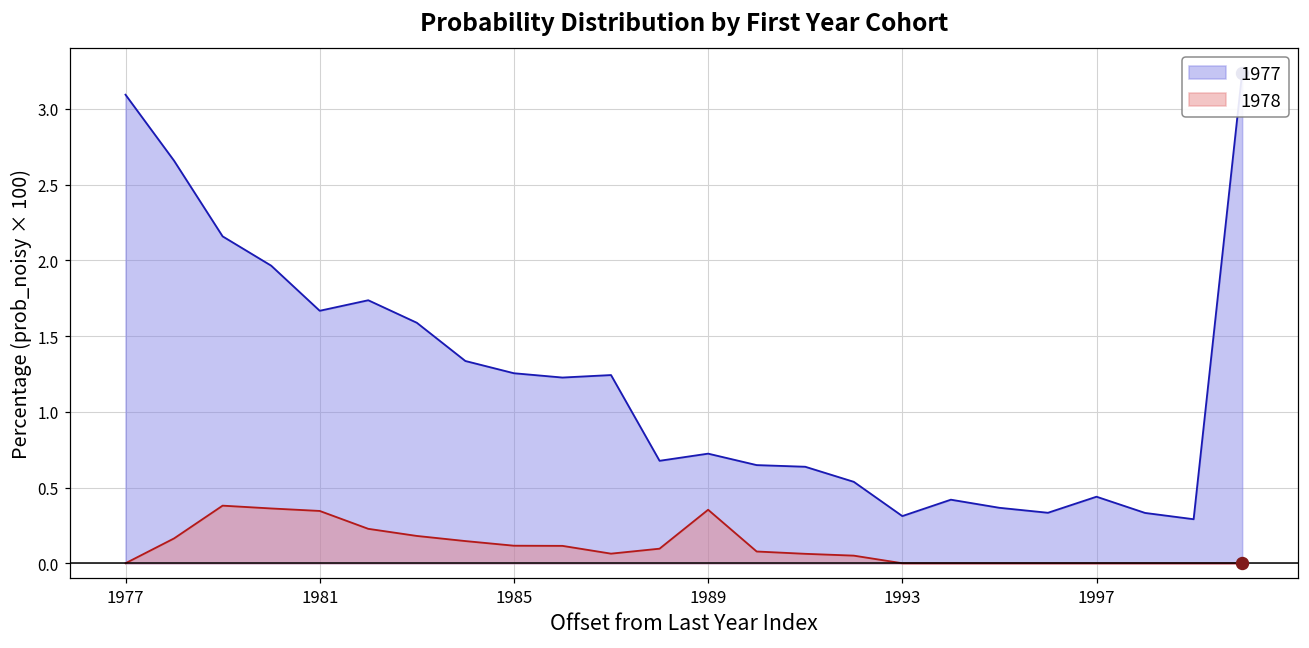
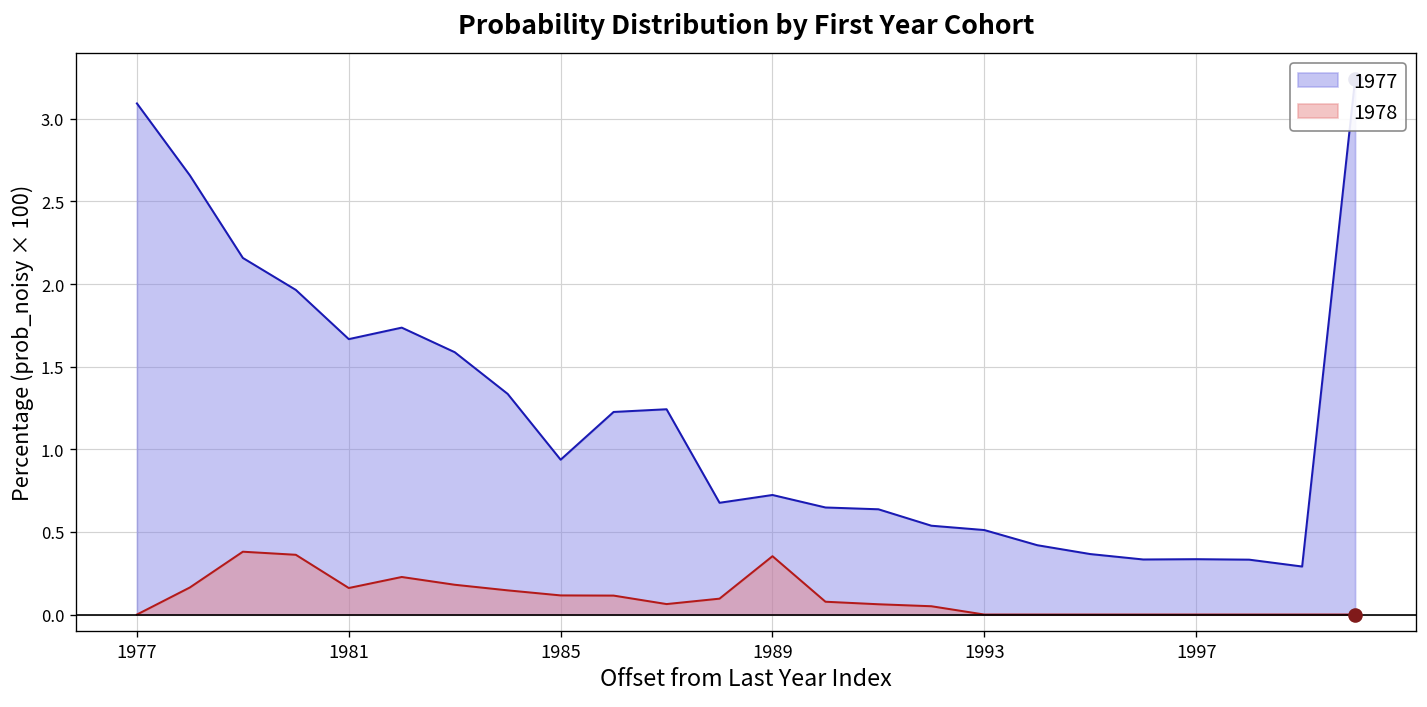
1978, 1981: 0.35 -> 0.16
1977, 1985: 1.25 -> 0.94
1977, 1993: 0.31 -> 0.51
1977, 1997: 0.44 -> 0.34
